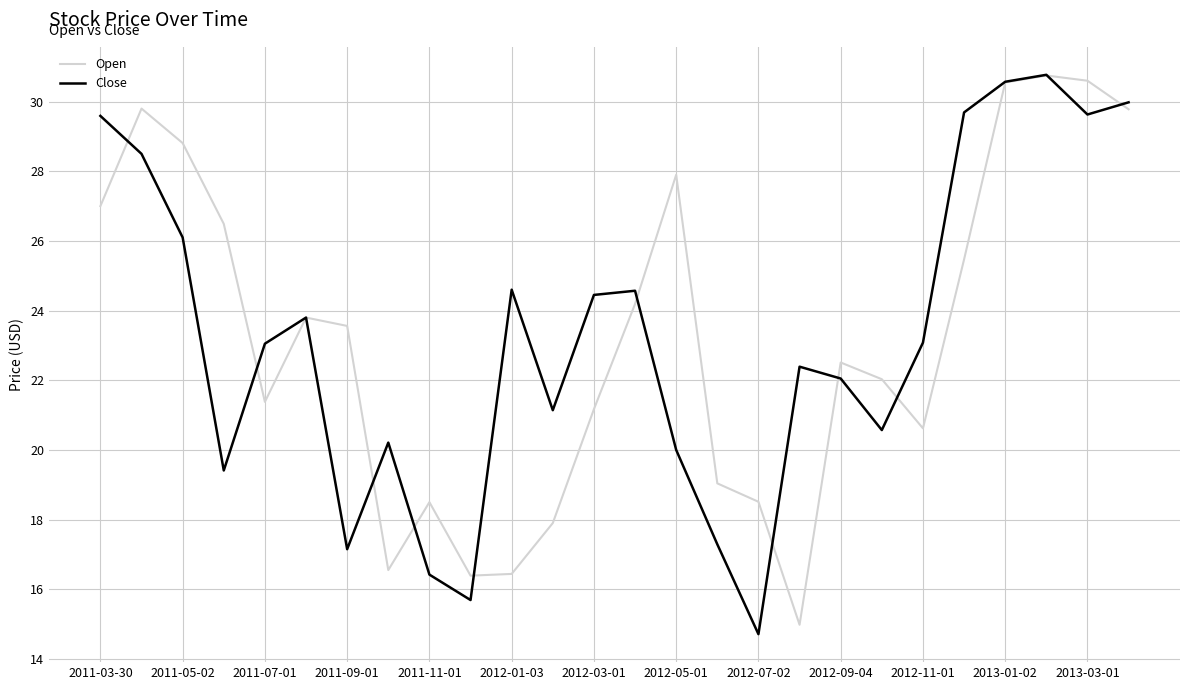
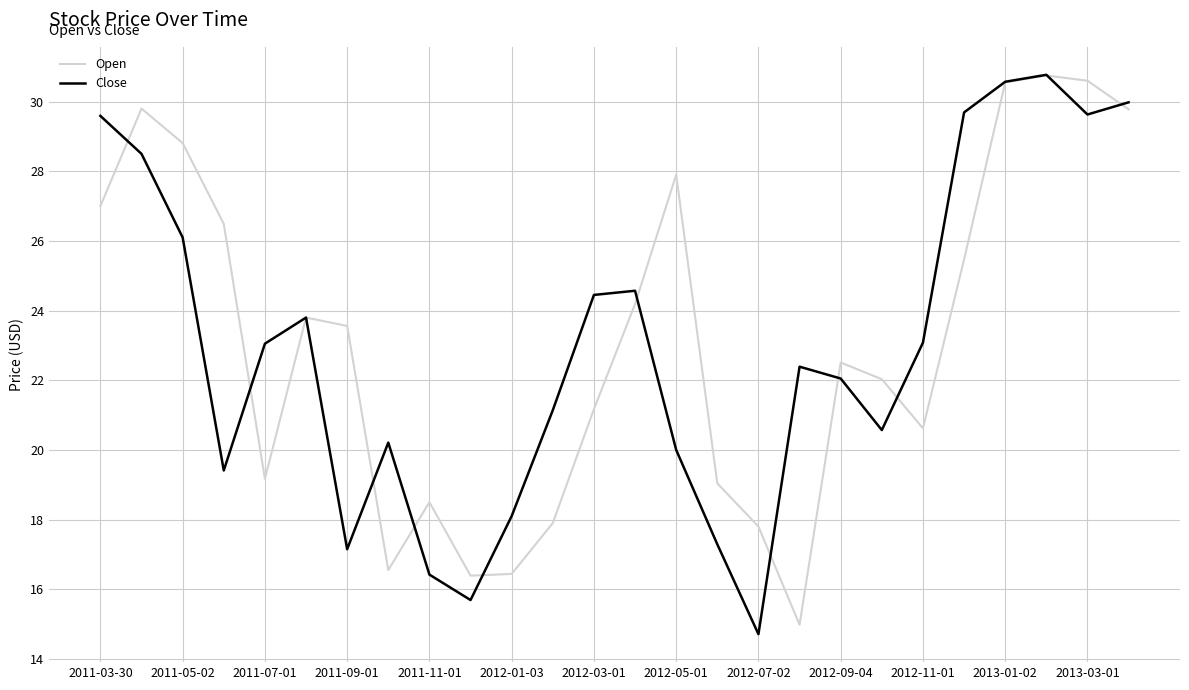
Open, 2011-07-01: 21.4 -> 19.2
Close, 2012-01-03: 24.6 -> 18.1
Open, 2012-07-02: 18.5 -> 17.8
